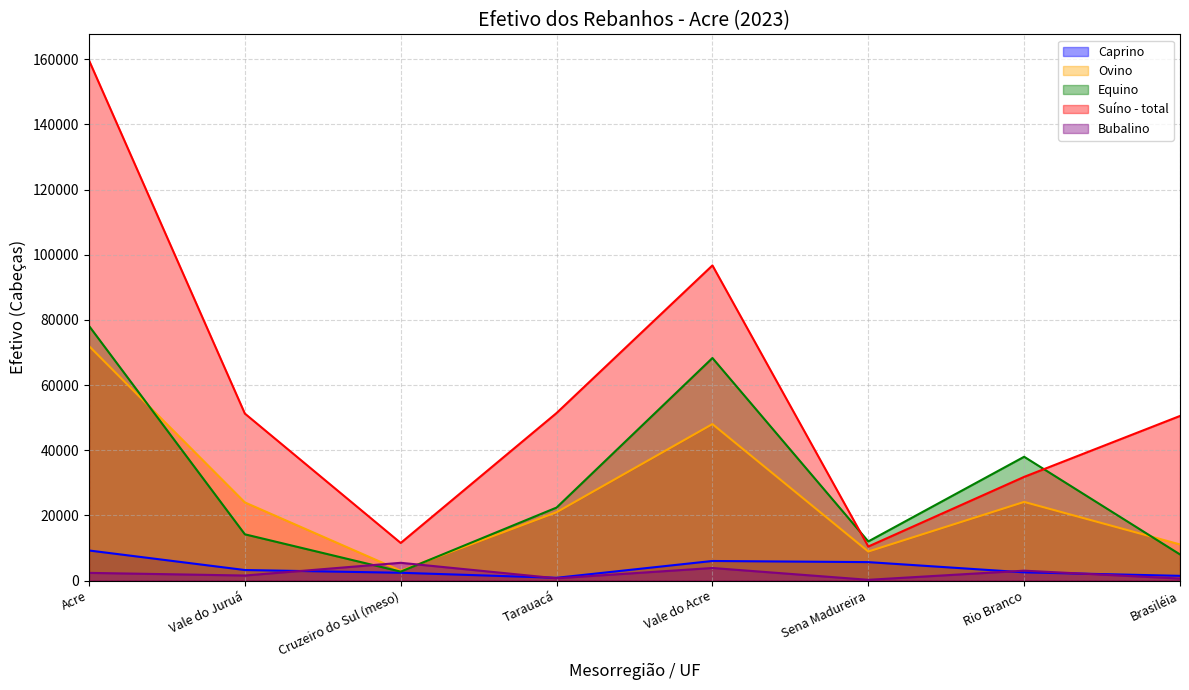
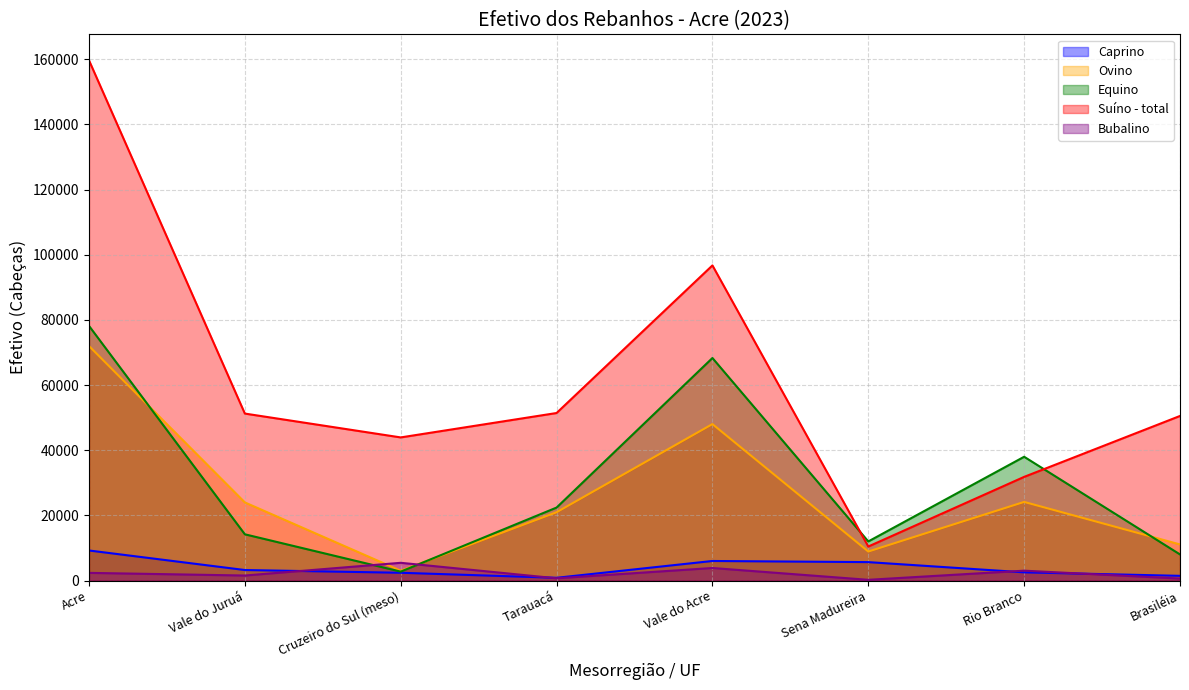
Suíno - total, Cruzeiro do Sul (meso): 12000 -> 44000
